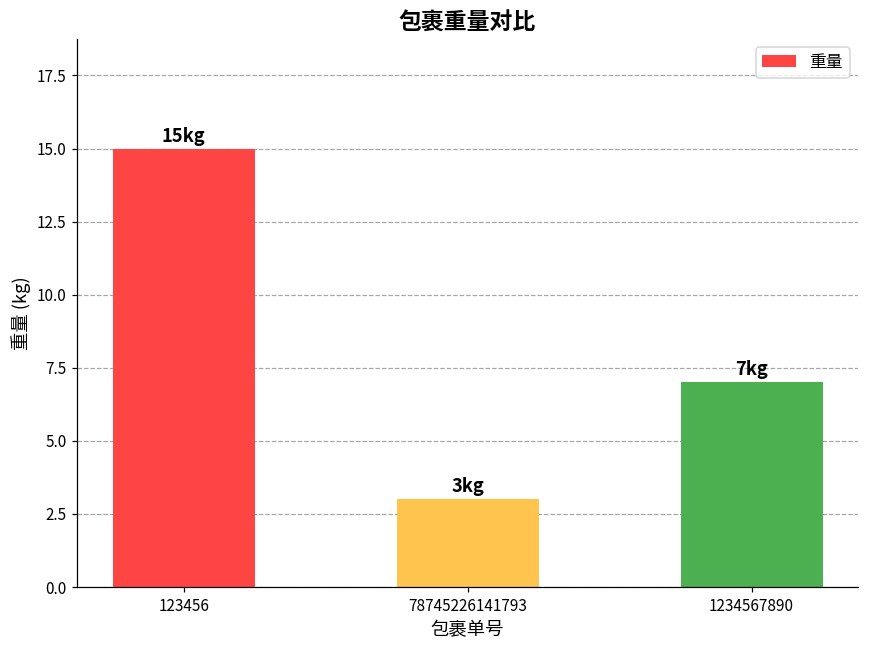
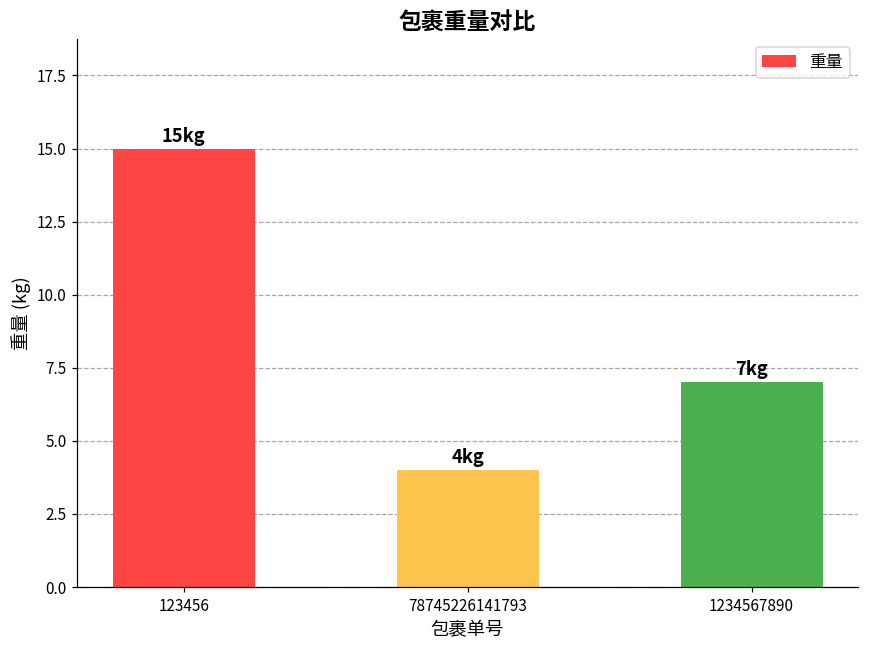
78745226141793: 3 -> 4
